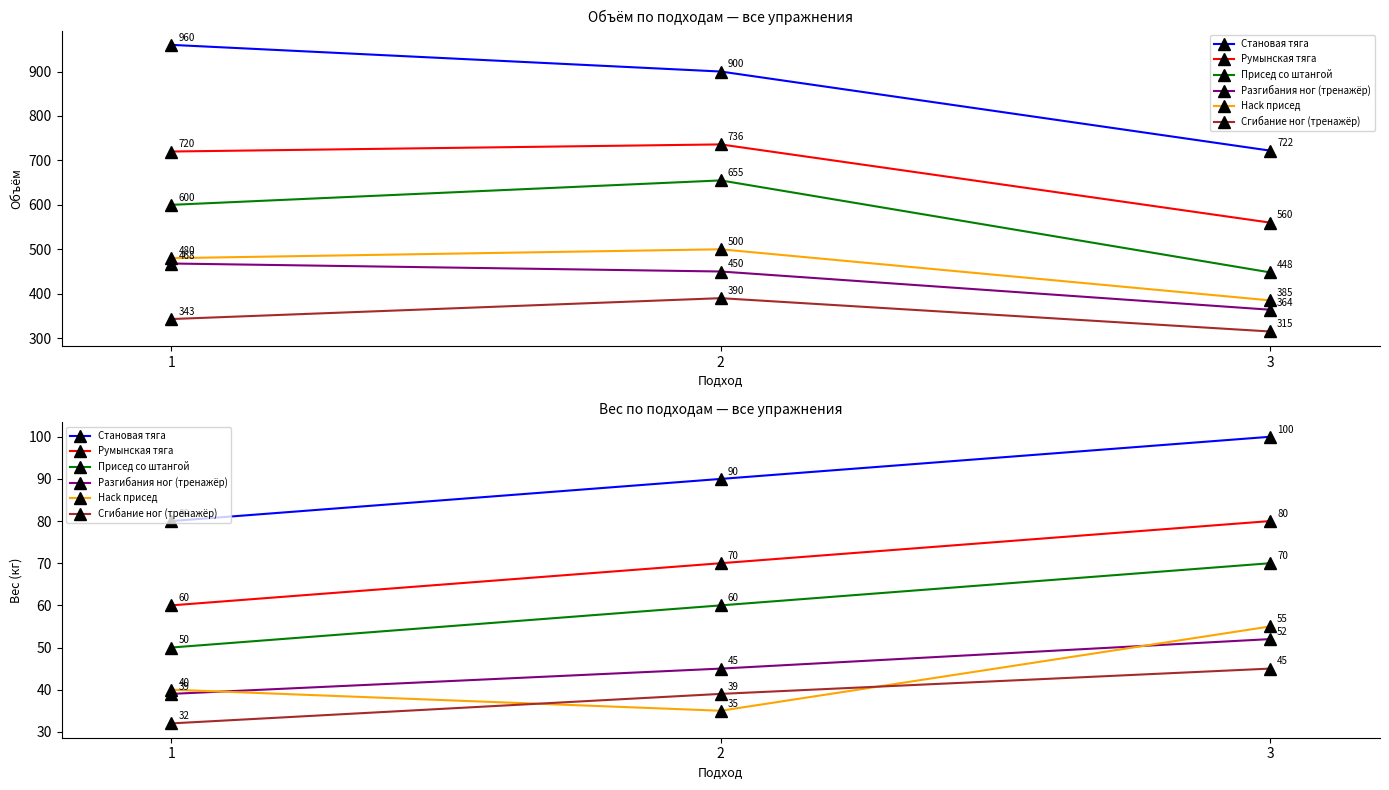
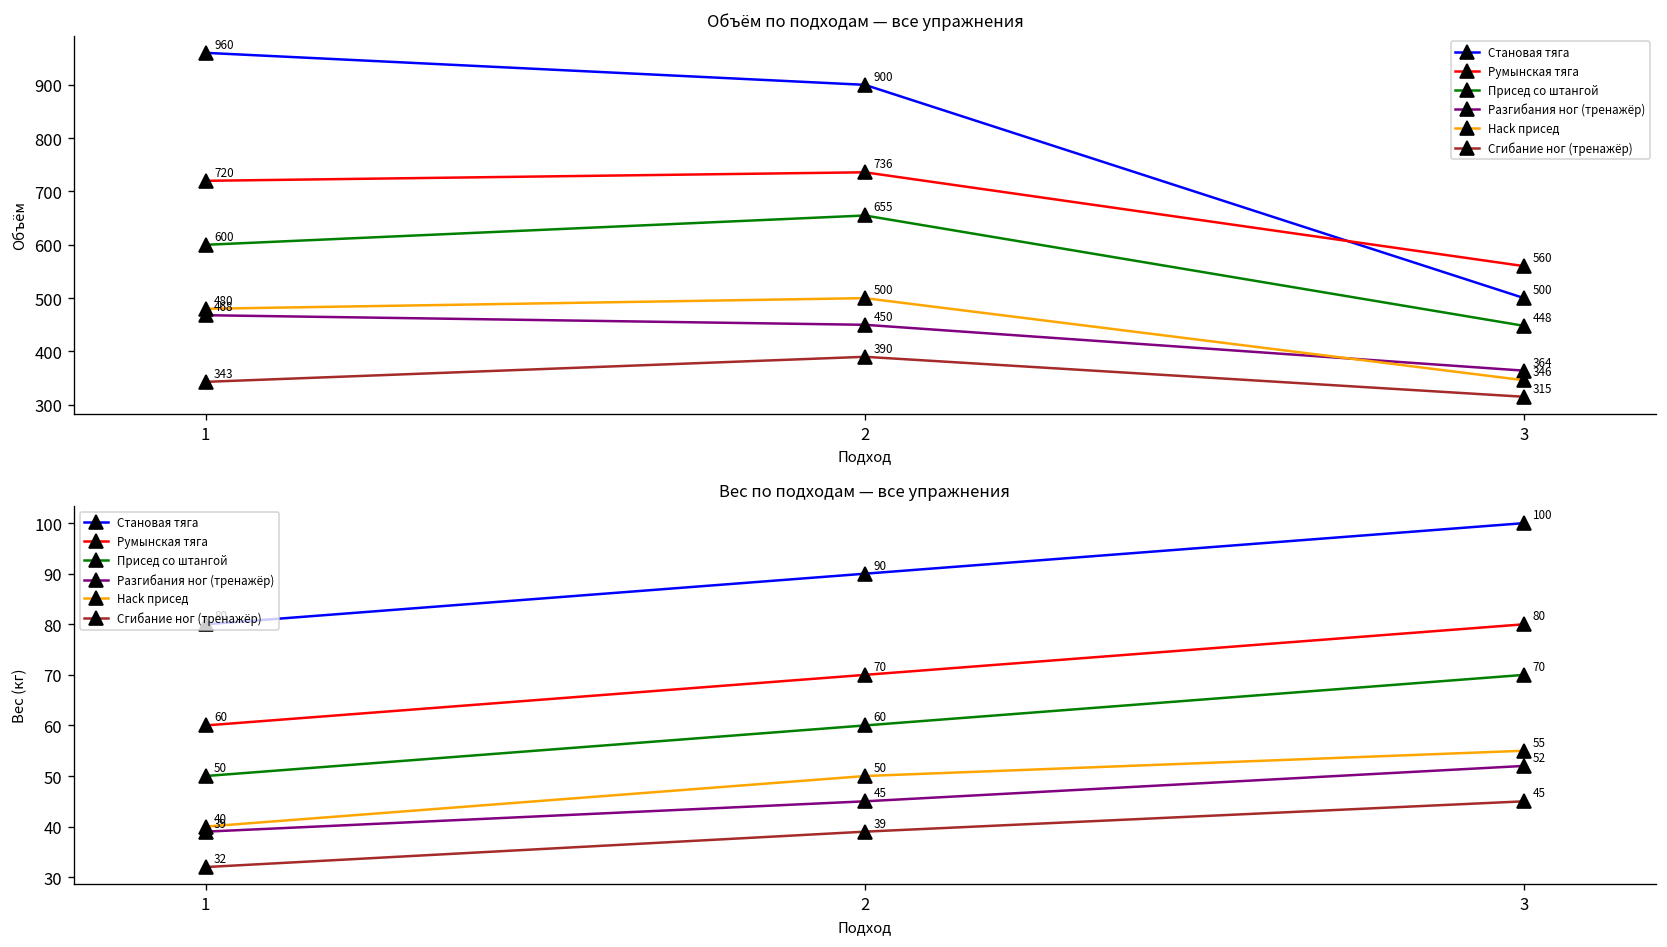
Объём по подходам — все упражнения, Становая тяга, 3: 722 -> 500
Объём по подходам — все упражнения, Hack присед, 3: 385 -> 346
Вес по подходам — все упражнения, Hack присед, 2: 35 -> 50
